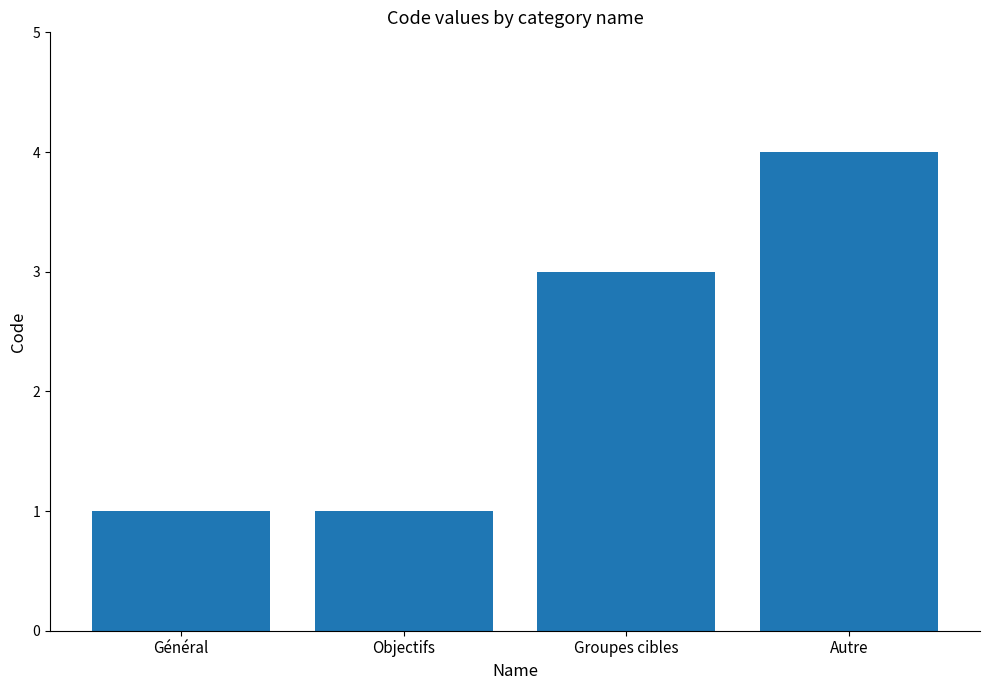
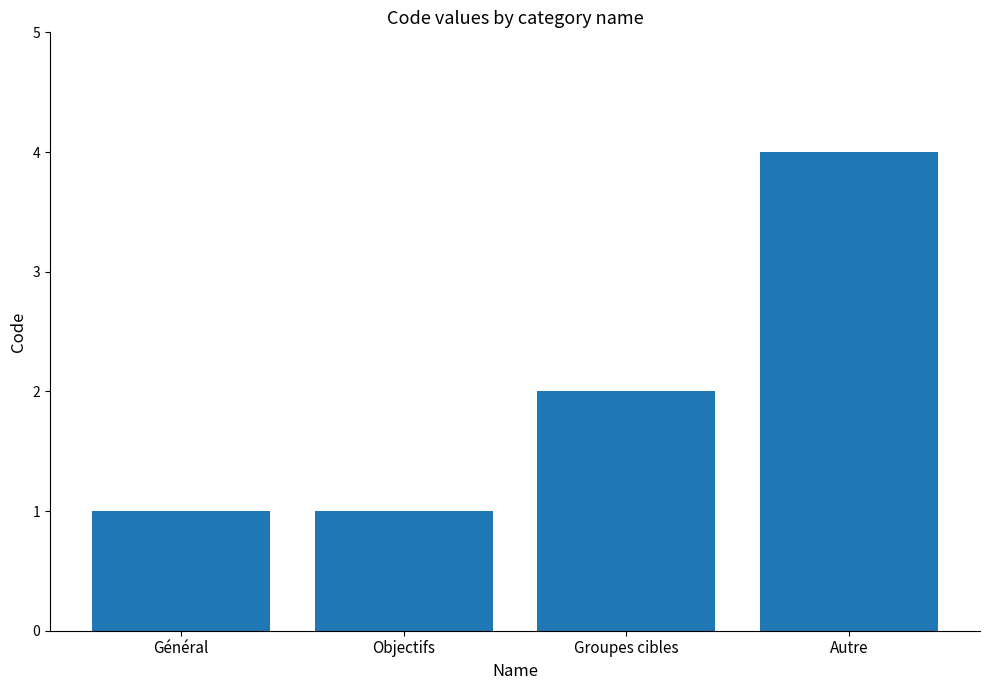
Groupes cibles: 3 -> 2
